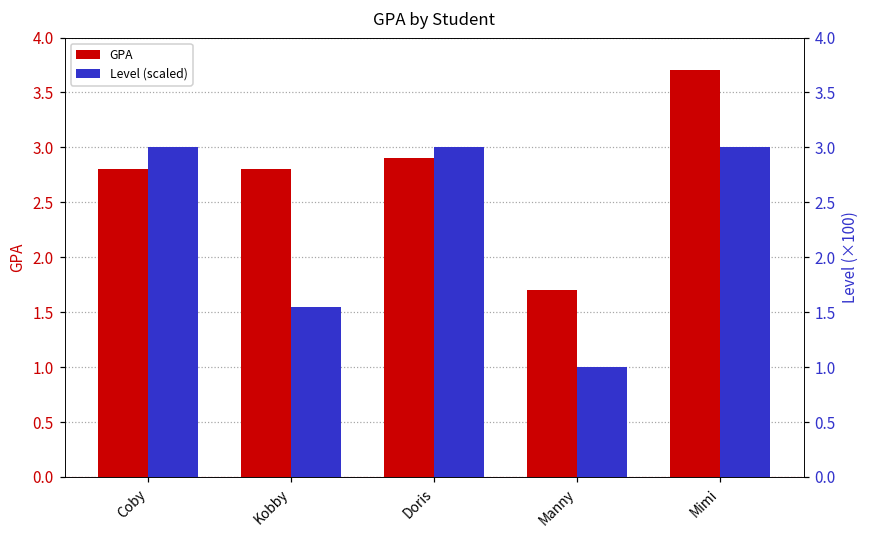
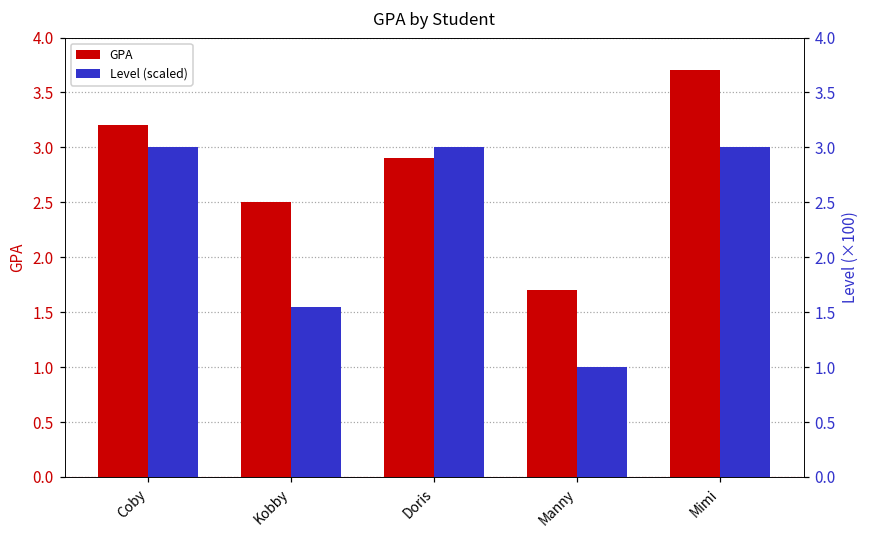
GPA, Coby: 2.8 -> 3.2
GPA, Kobby: 2.8 -> 2.5
